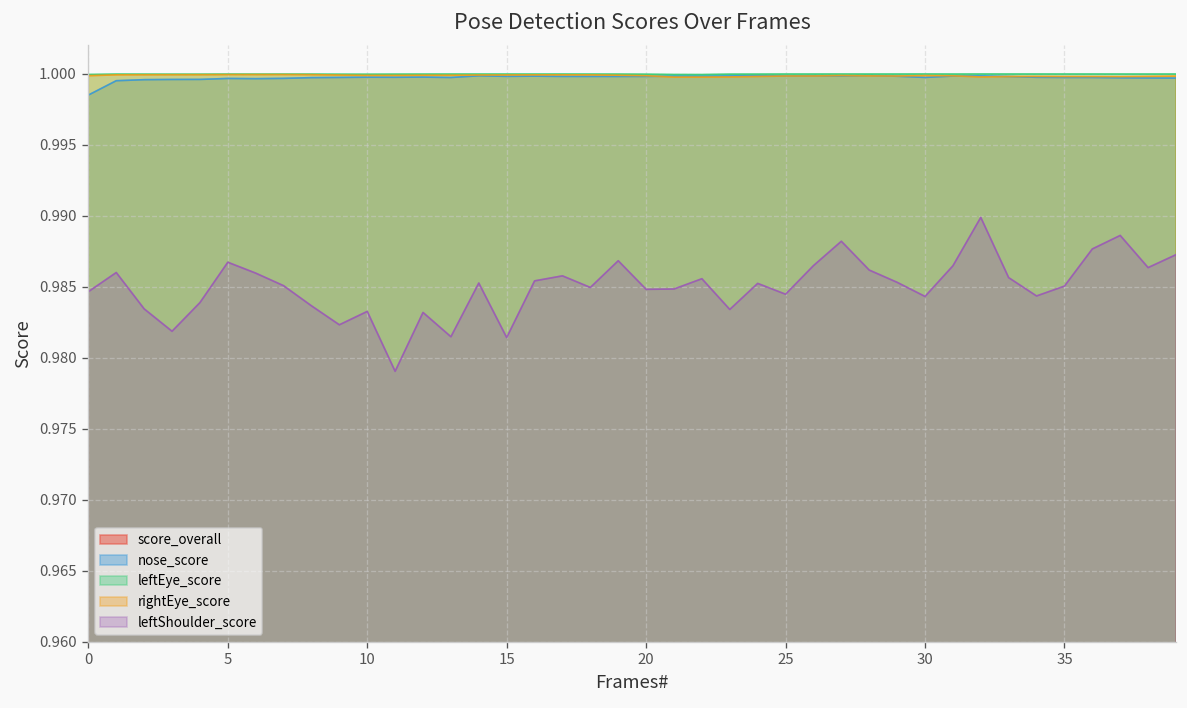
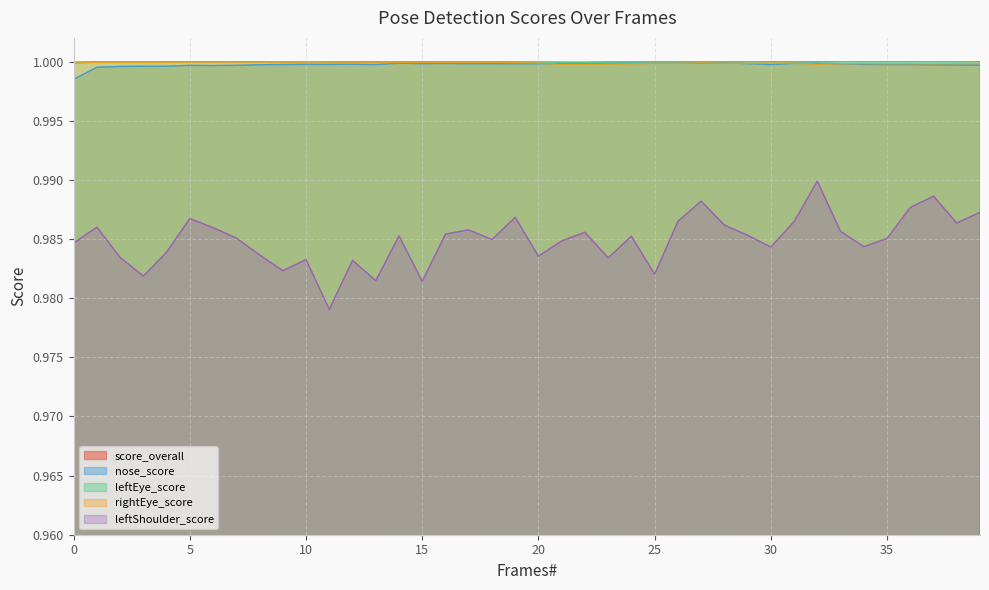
leftShoulder_score, 20: 0.9848 -> 0.9835
leftShoulder_score, 25: 0.9845 -> 0.9820
